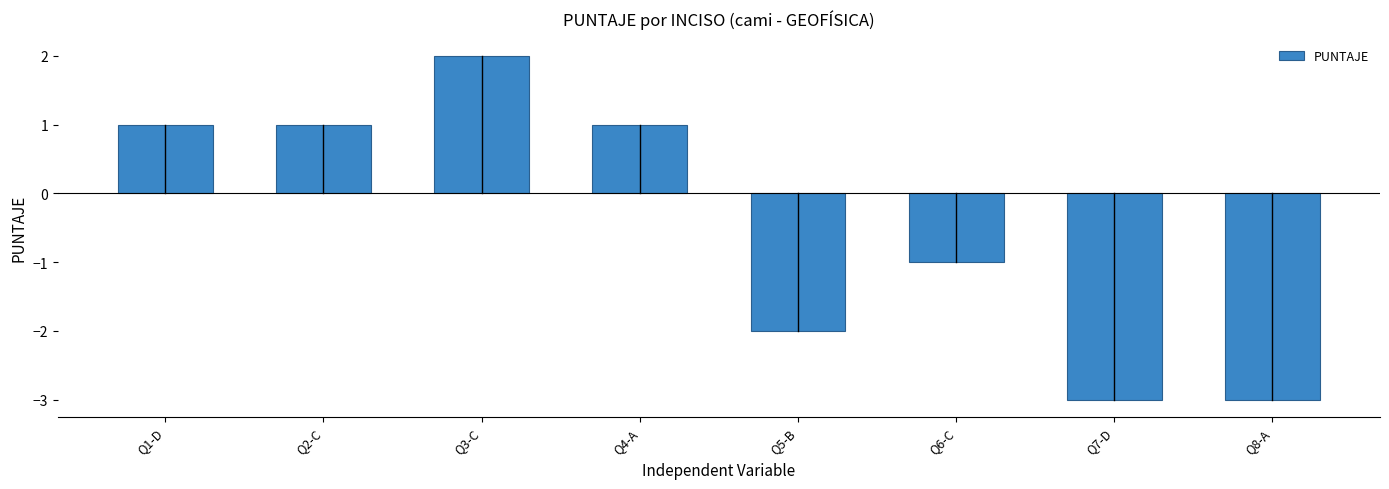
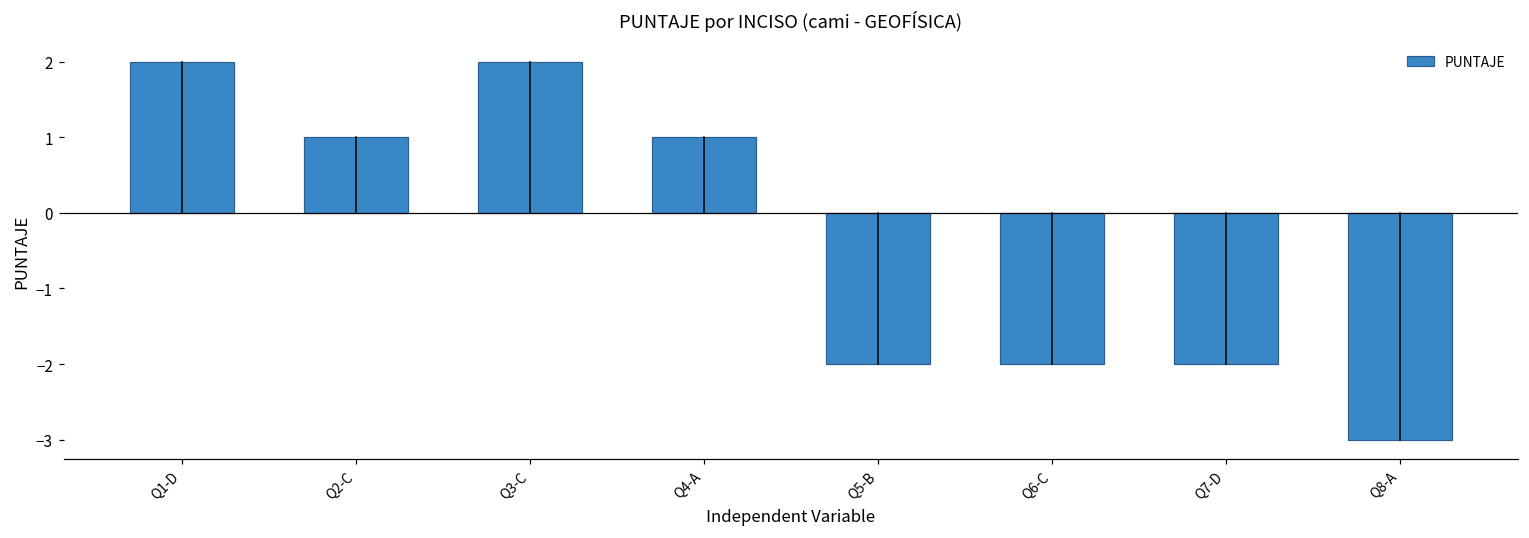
PUNTAJE, Q1-D: 1 -> 2
PUNTAJE, Q6-C: -1 -> -2
PUNTAJE, Q7-D: -3 -> -2
